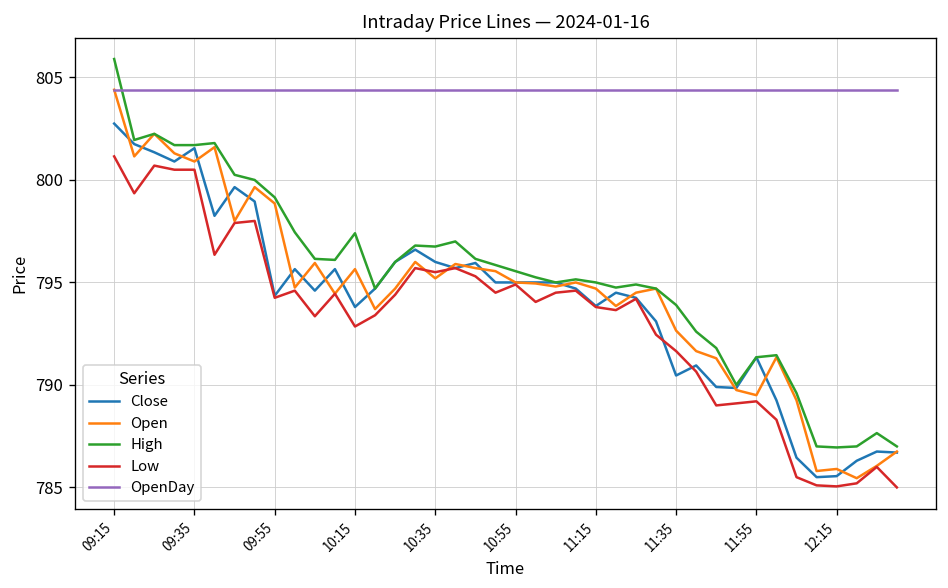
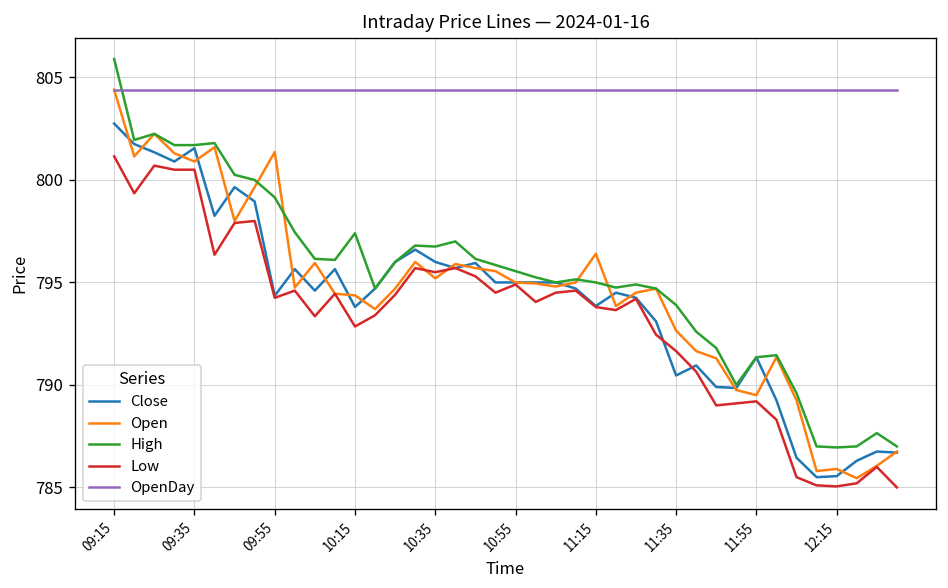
Open, 09:55: 798.9 -> 801.4
Open, 10:15: 795.7 -> 794.4
Open, 11:15: 794.7 -> 796.4
